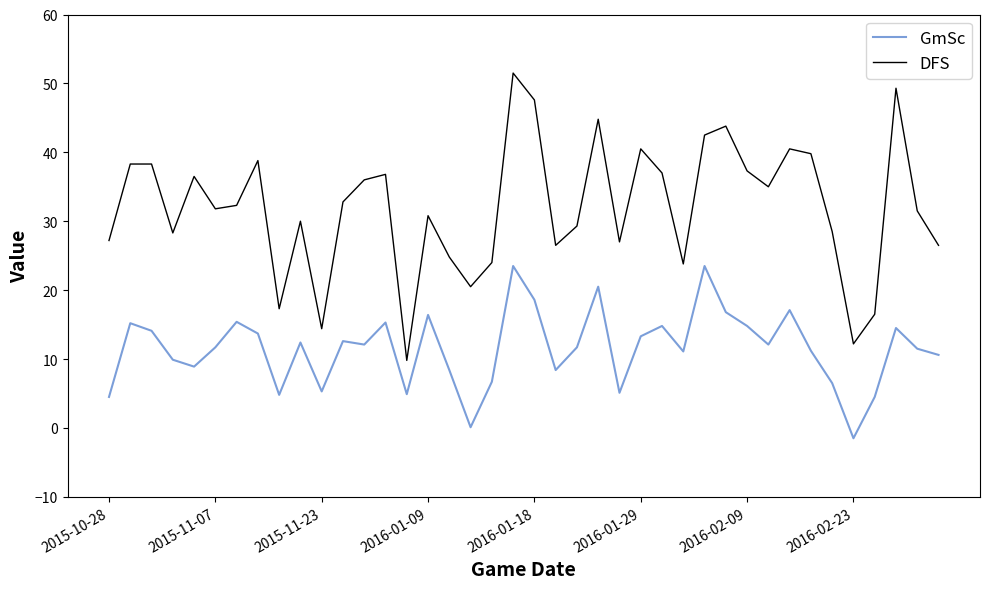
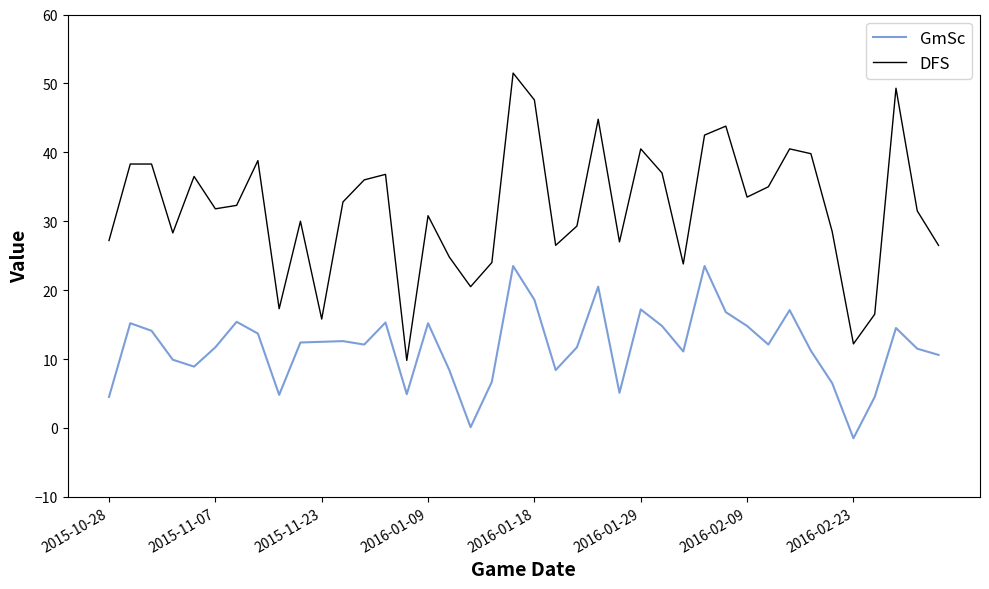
GmSc, 2015-11-23: 5 -> 13
DFS, 2015-11-23: 14 -> 16
GmSc, 2016-01-09: 16 -> 15
GmSc, 2016-01-29: 13 -> 17
DFS, 2016-02-09: 37 -> 34
